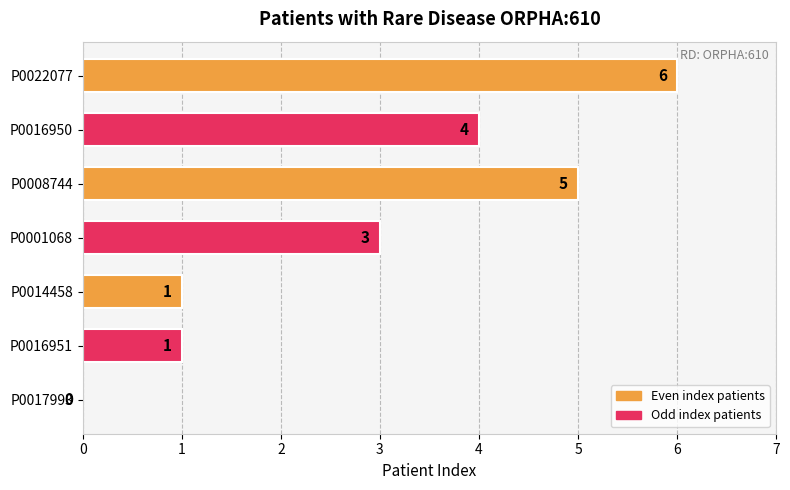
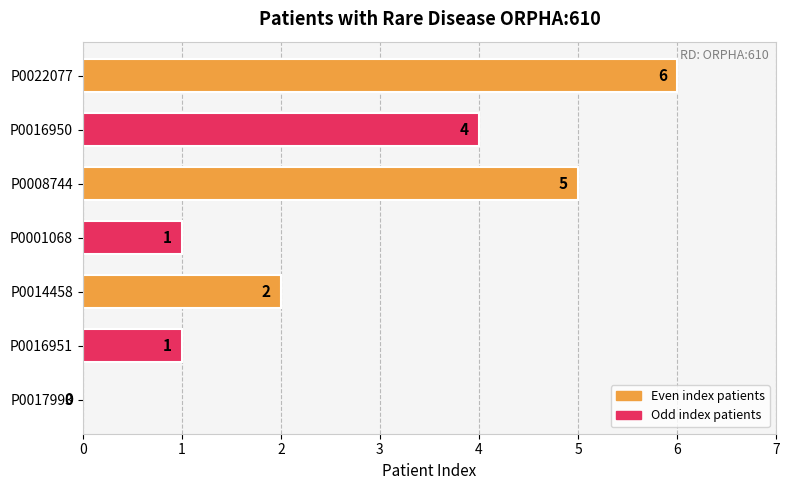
P0001068: 3 -> 1
P0014458: 1 -> 2
